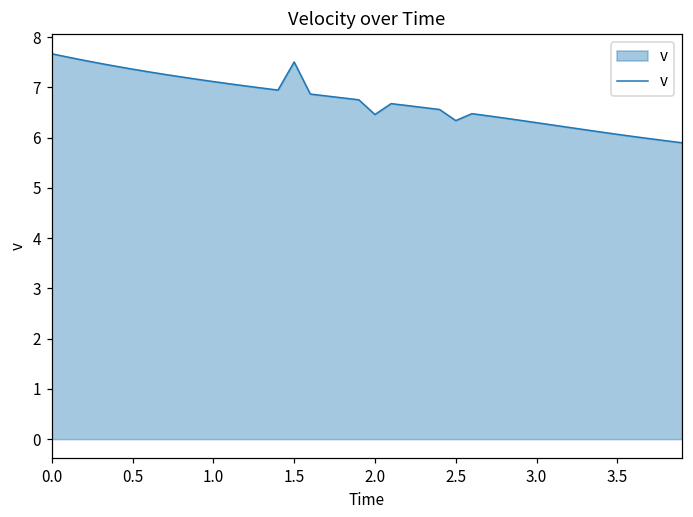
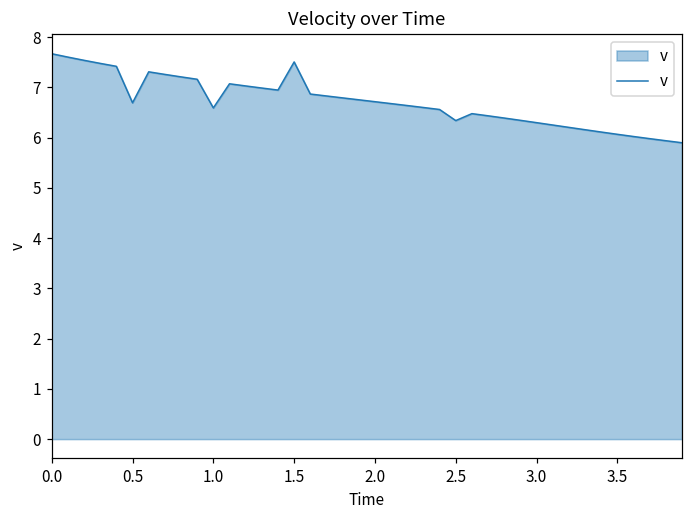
0.5: 7.4 -> 6.7
1.0: 7.1 -> 6.6
2.0: 6.5 -> 6.7
